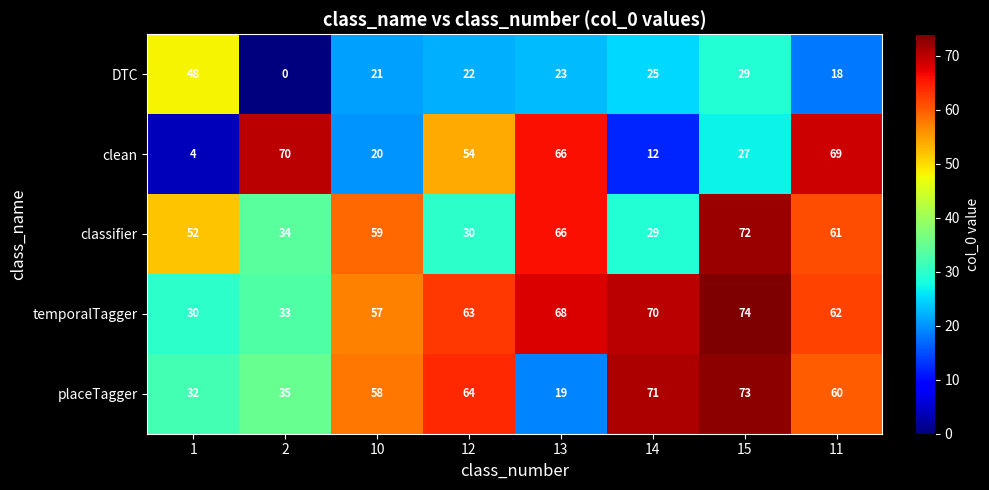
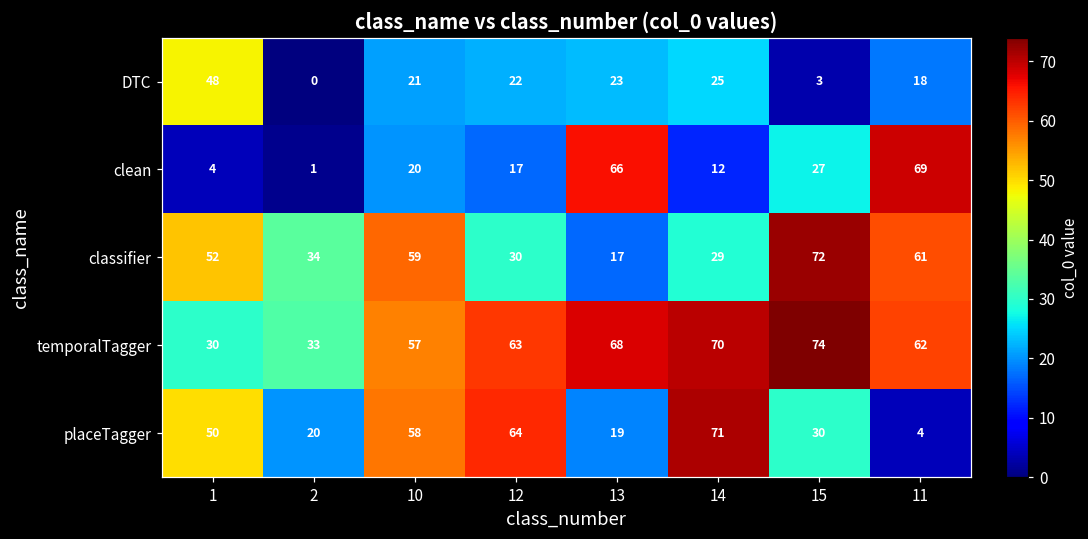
DTC, 15: 29 -> 3
clean, 2: 70 -> 1
clean, 12: 54 -> 17
classifier, 13: 66 -> 17
placeTagger, 1: 32 -> 50
placeTagger, 2: 35 -> 20
placeTagger, 15: 73 -> 30
placeTagger, 11: 60 -> 4
